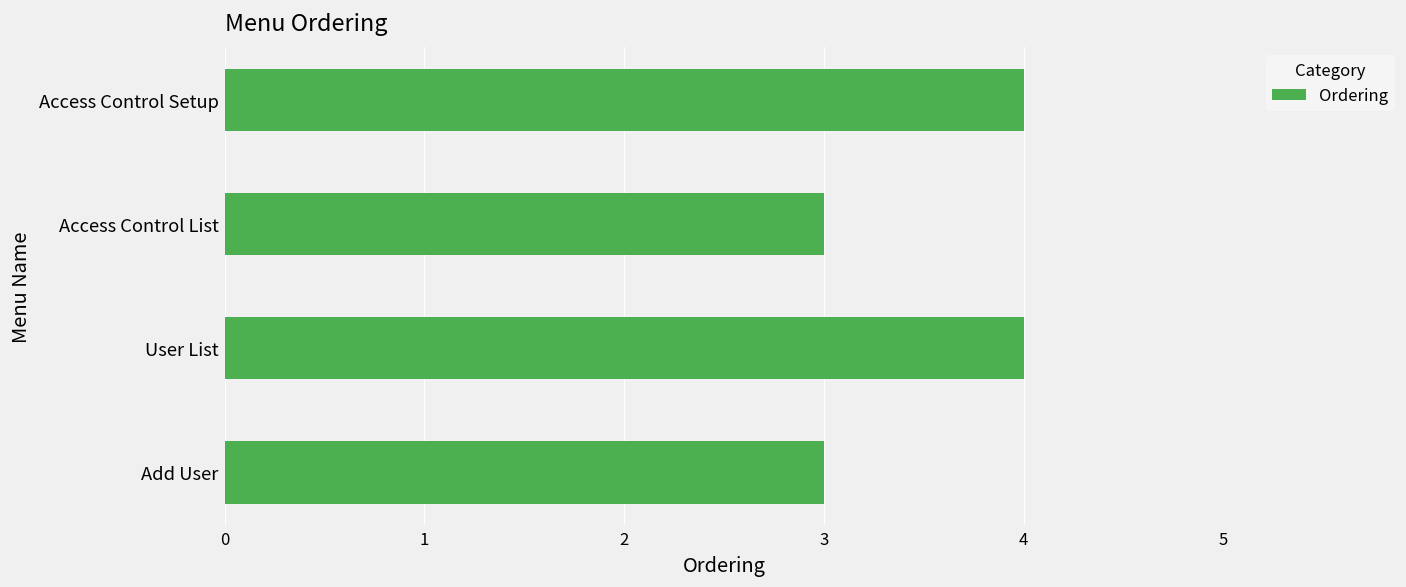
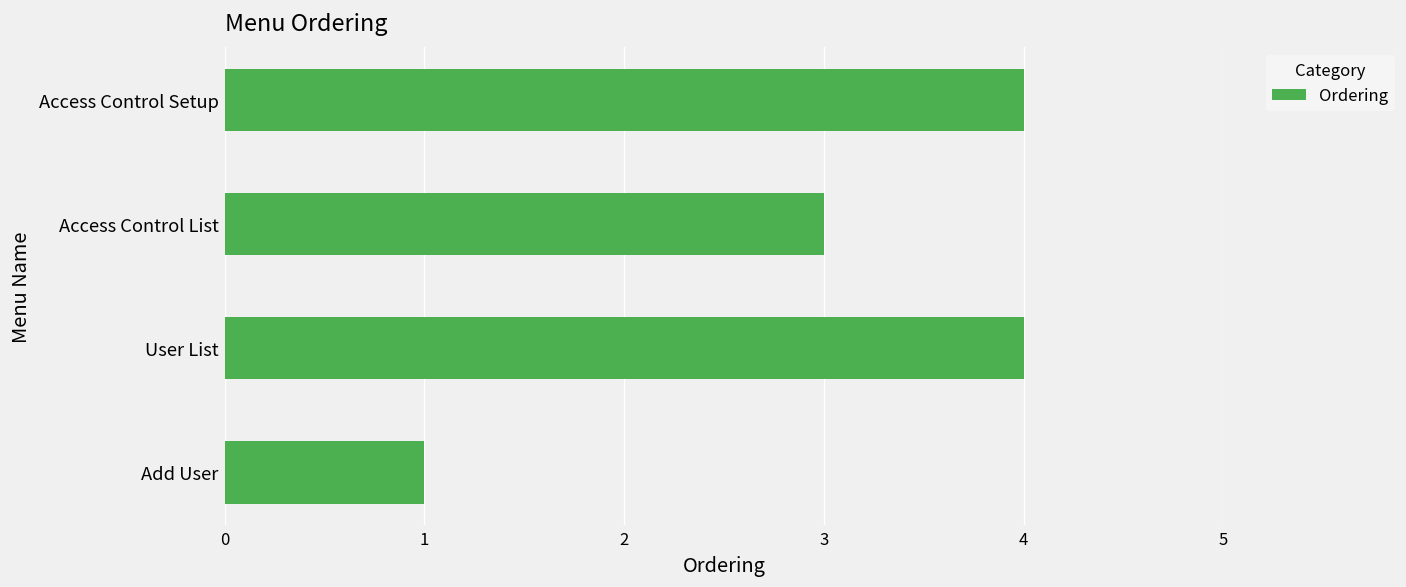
Add User: 3 -> 1
